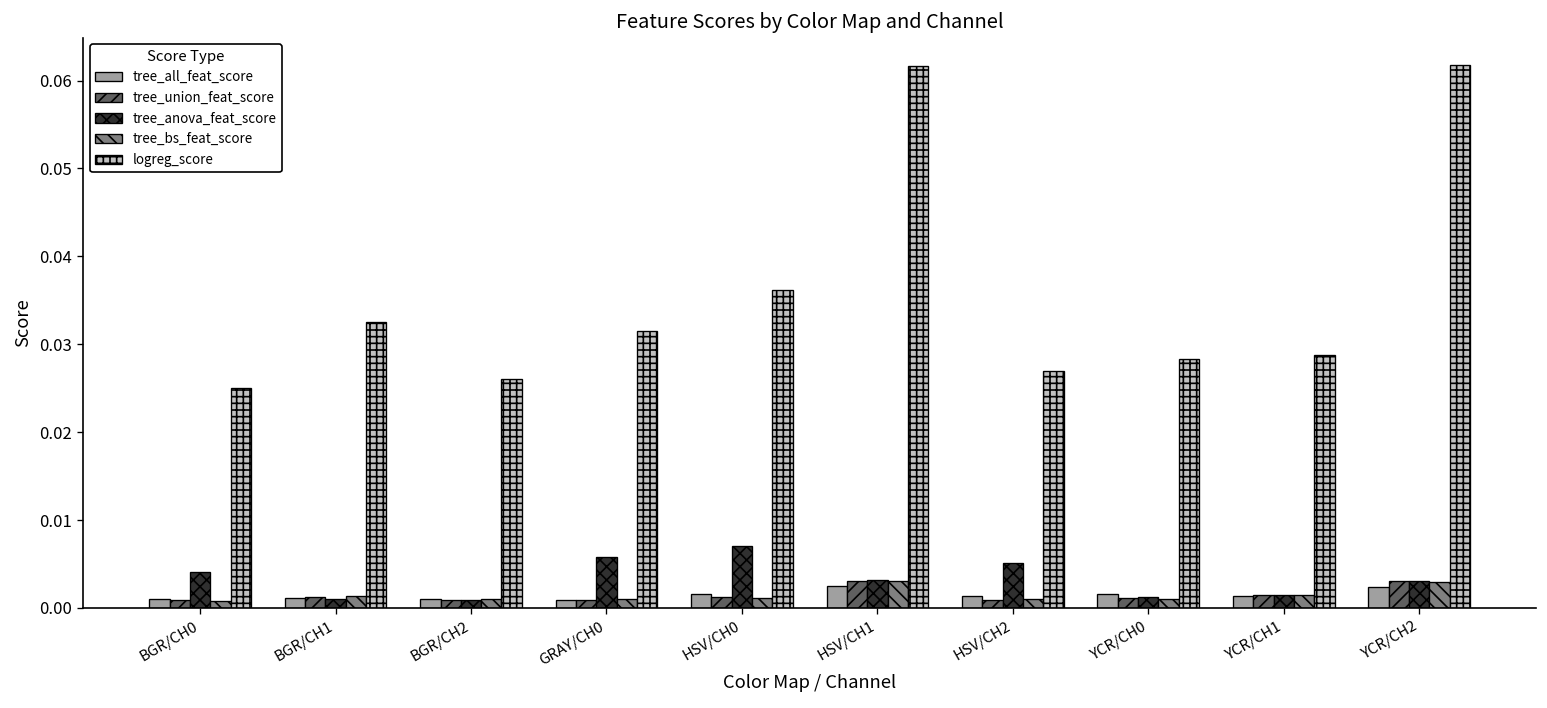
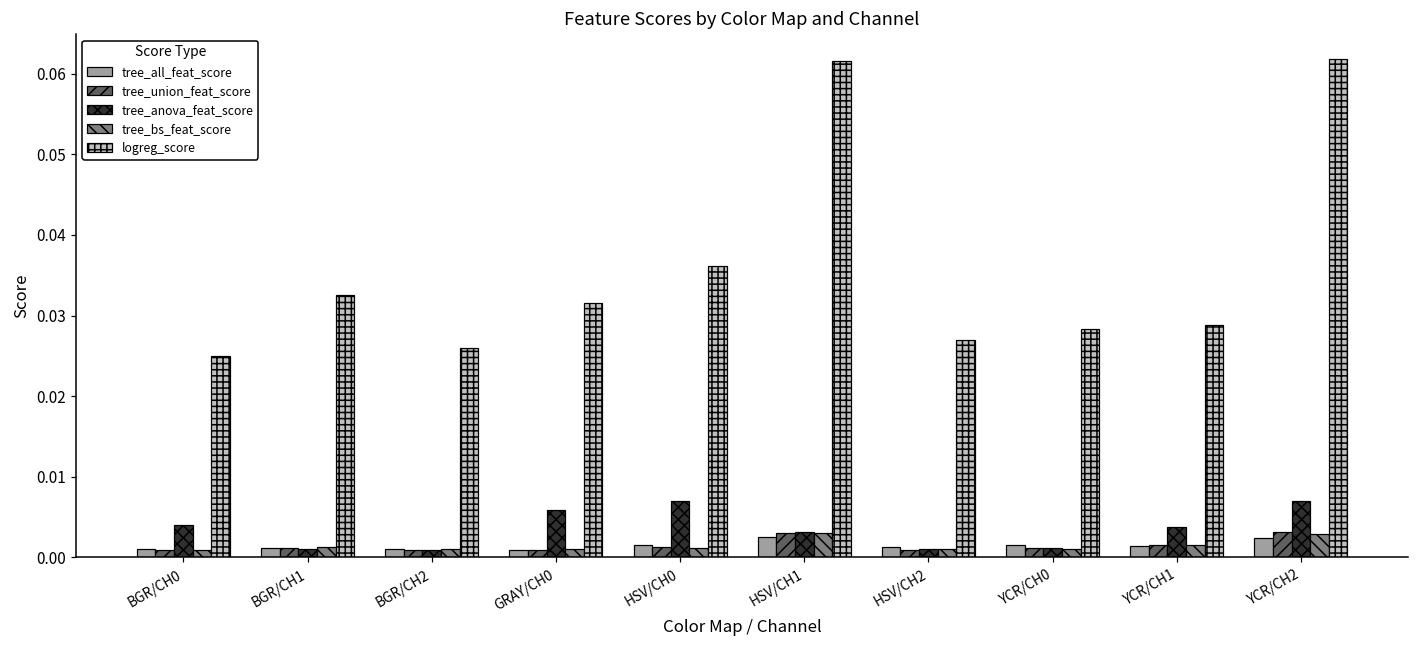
tree_anova_feat_score, HSV/CH2: 0.005 -> 0.001
tree_anova_feat_score, YCR/CH1: 0.002 -> 0.004
tree_anova_feat_score, YCR/CH2: 0.003 -> 0.007
